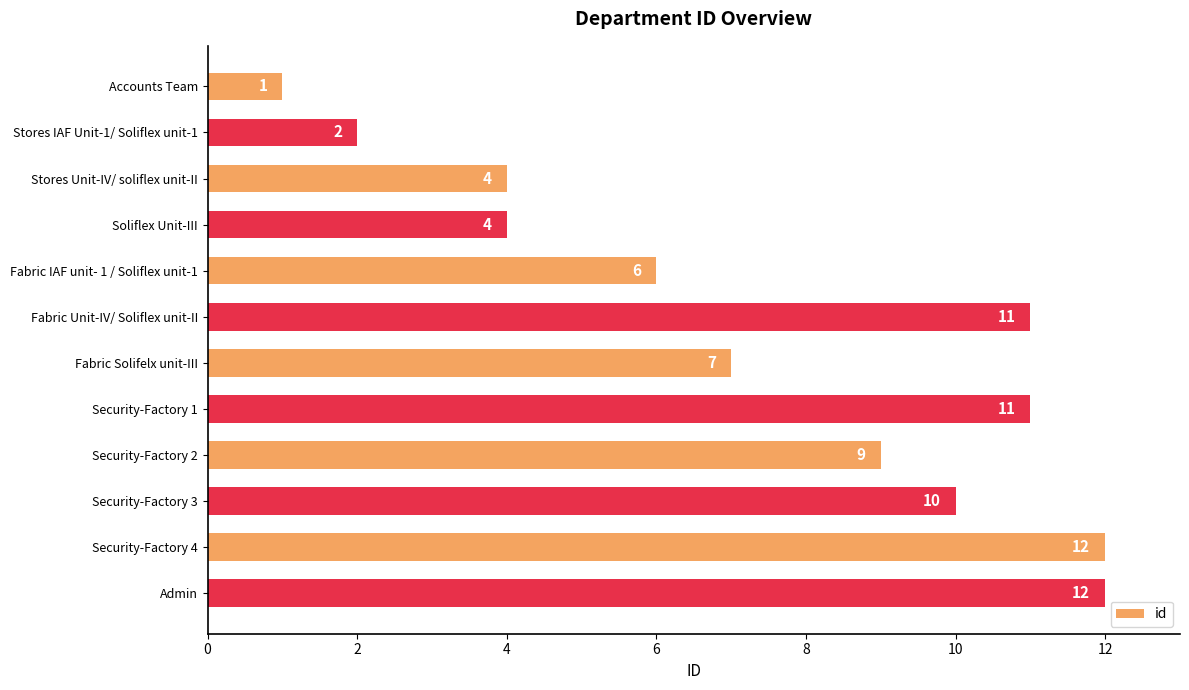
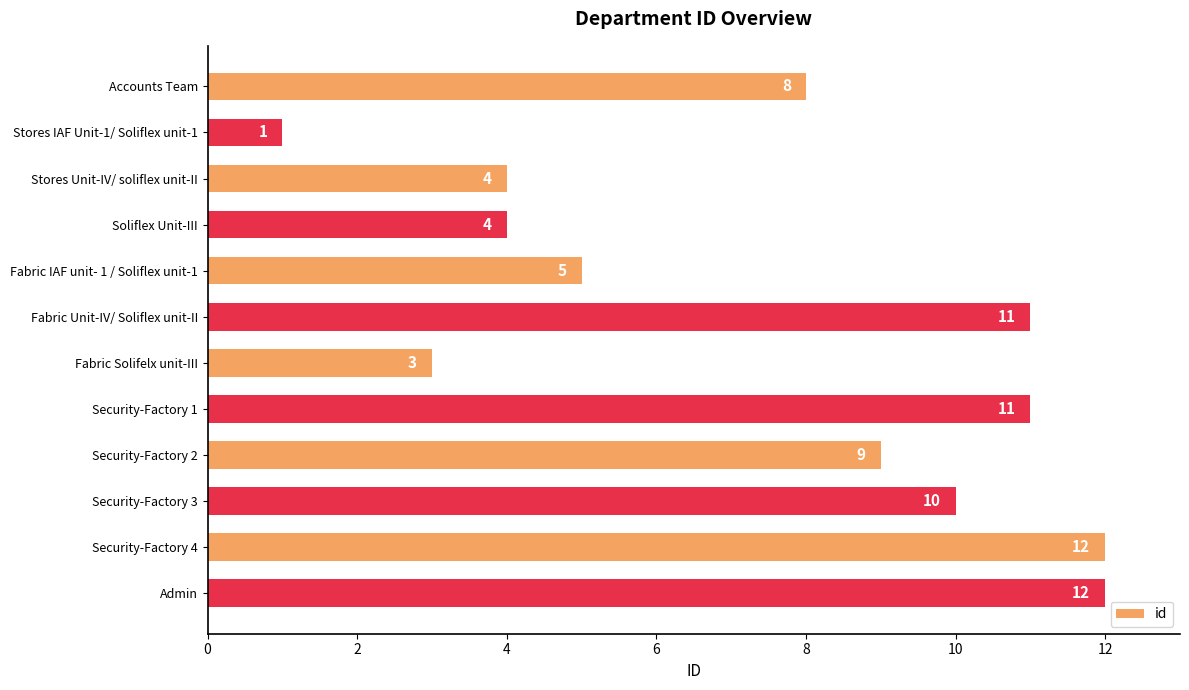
Accounts Team: 1 -> 8
Stores IAF Unit-1/ Soliflex unit-1: 2 -> 1
Fabric IAF unit- 1 / Soliflex unit-1: 6 -> 5
Fabric Solifelx unit-III: 7 -> 3
